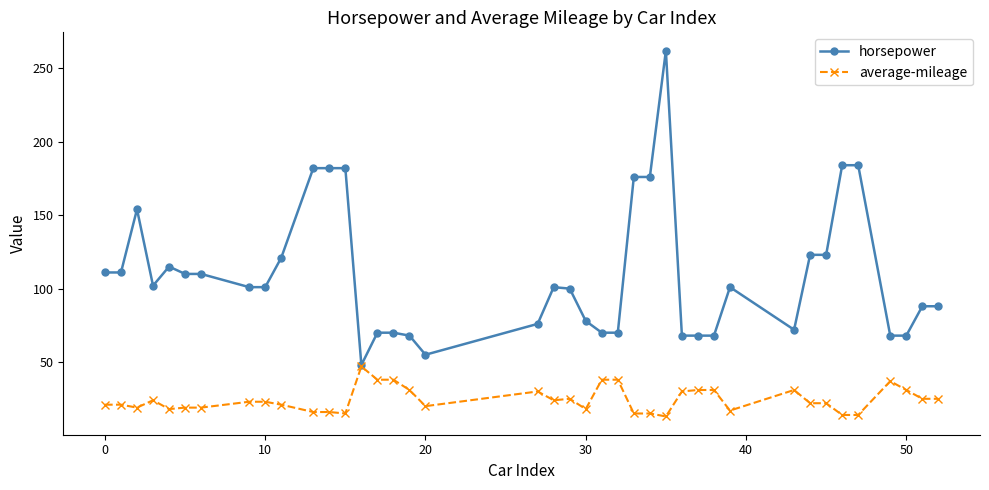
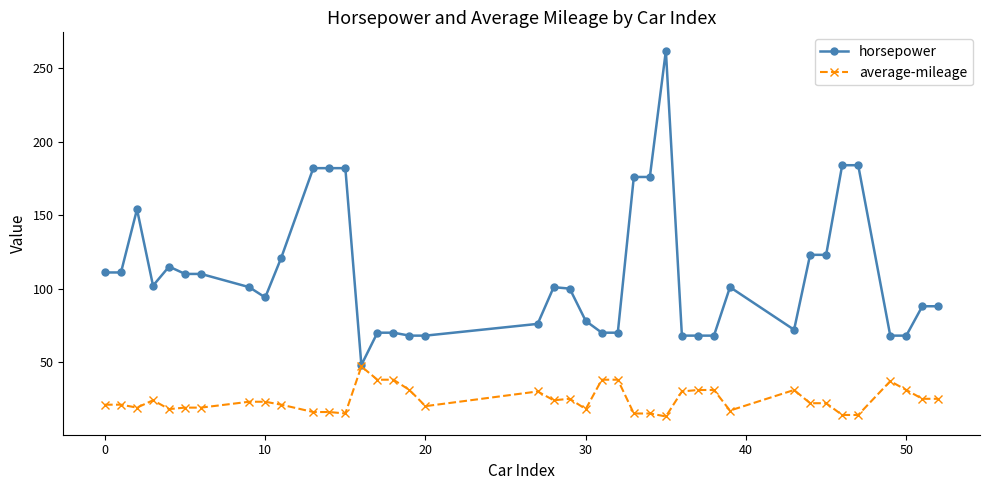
horsepower, 10: 101 -> 94
horsepower, 20: 55 -> 68
